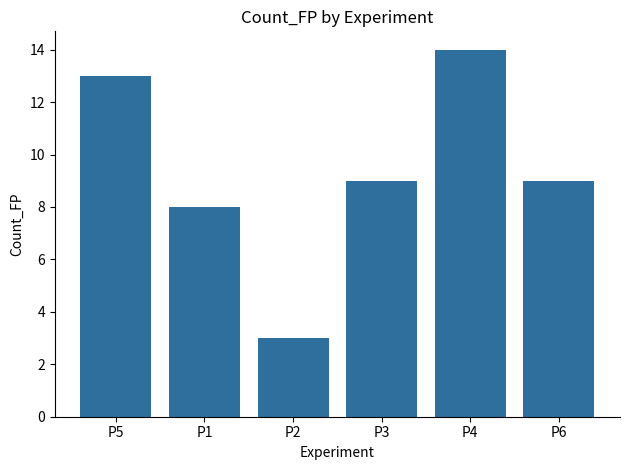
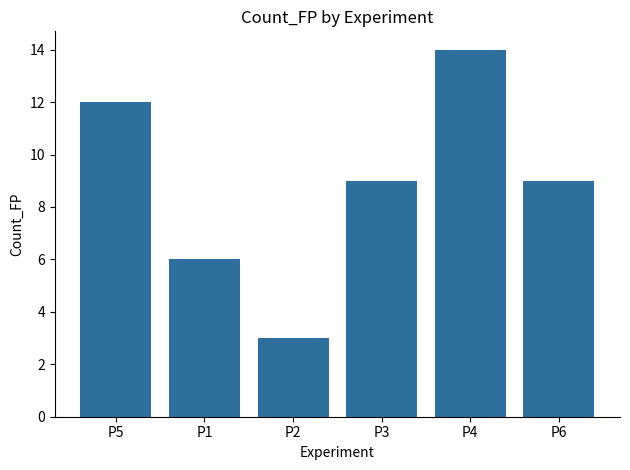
P5: 13 -> 12
P1: 8 -> 6
